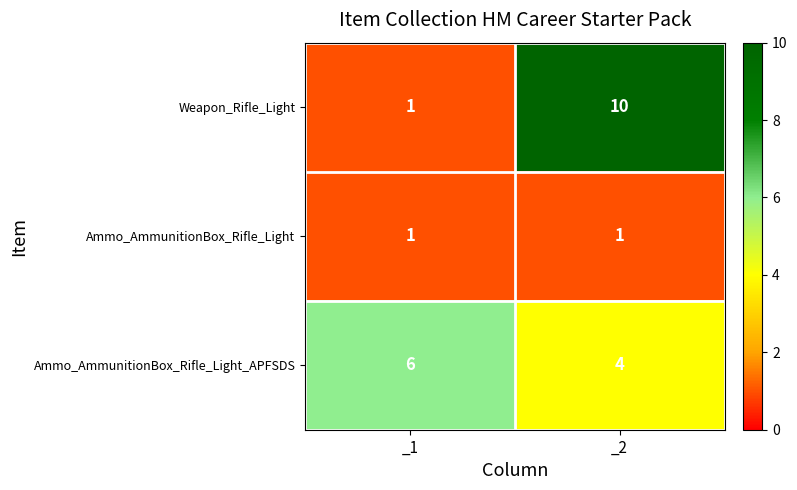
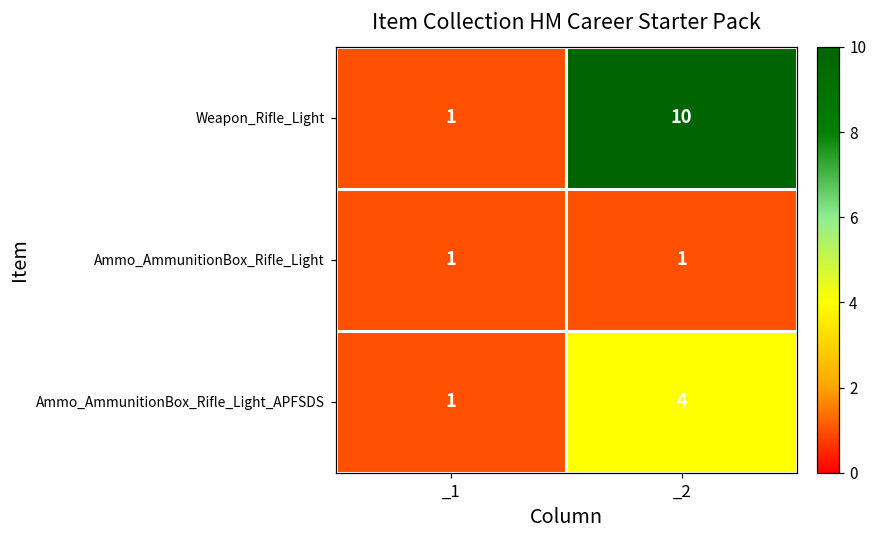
Ammo_AmmunitionBox_Rifle_Light_APFSDS, _1: 6 -> 1
